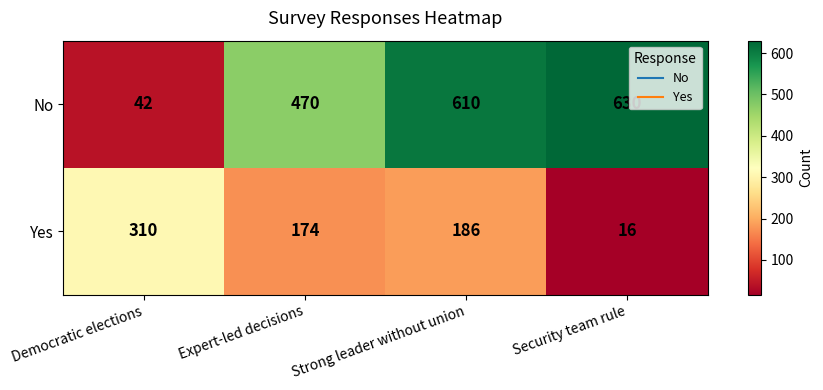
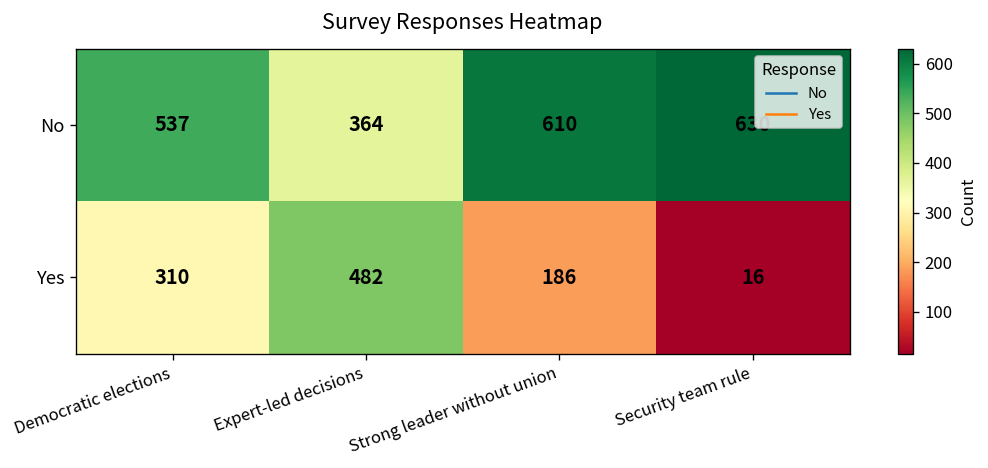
No, Democratic elections: 42 -> 537
No, Expert-led decisions: 470 -> 364
Yes, Expert-led decisions: 174 -> 482
